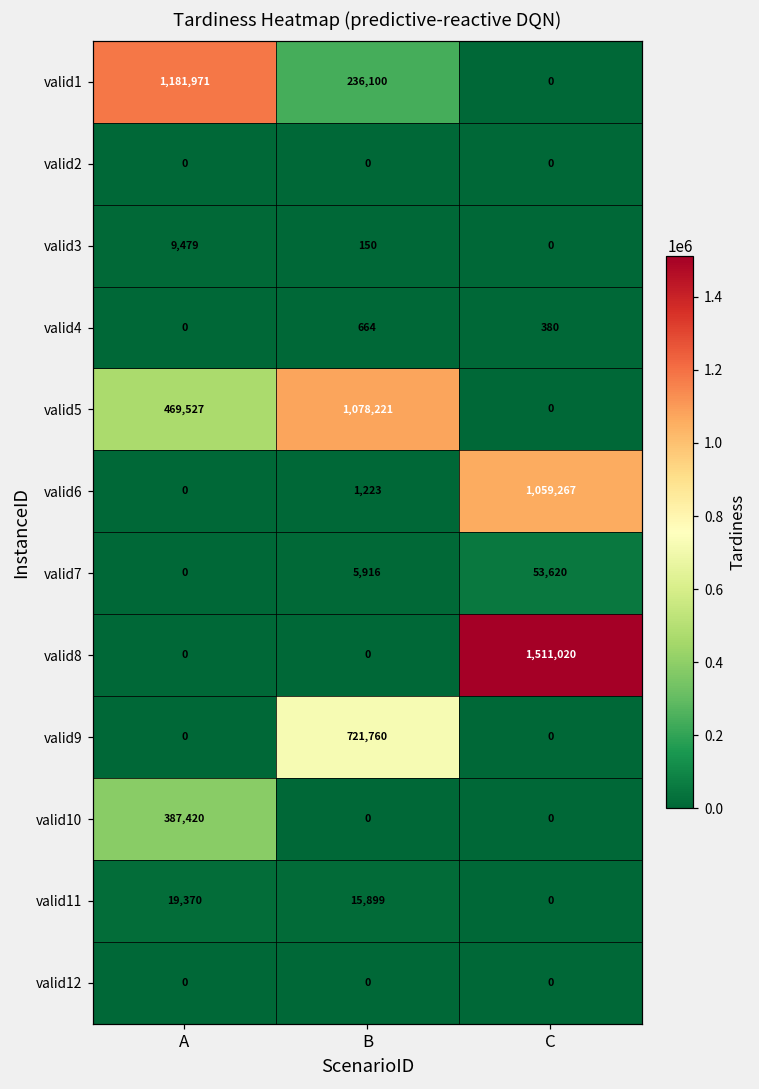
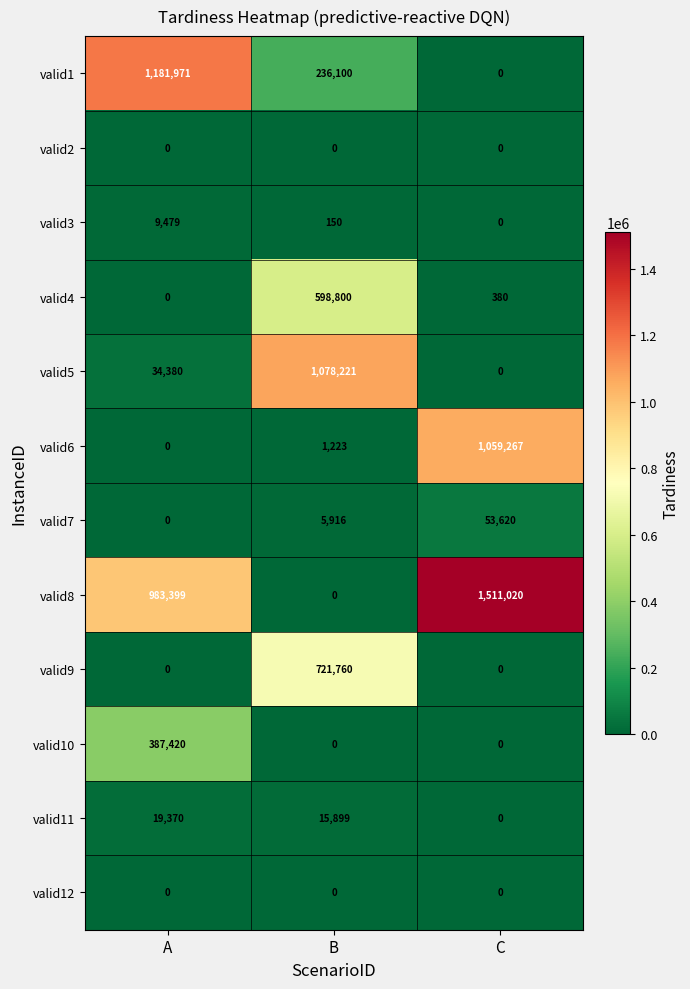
valid4, B: 664 -> 598,800
valid5, A: 469,527 -> 34,380
valid8, A: 0 -> 983,399
